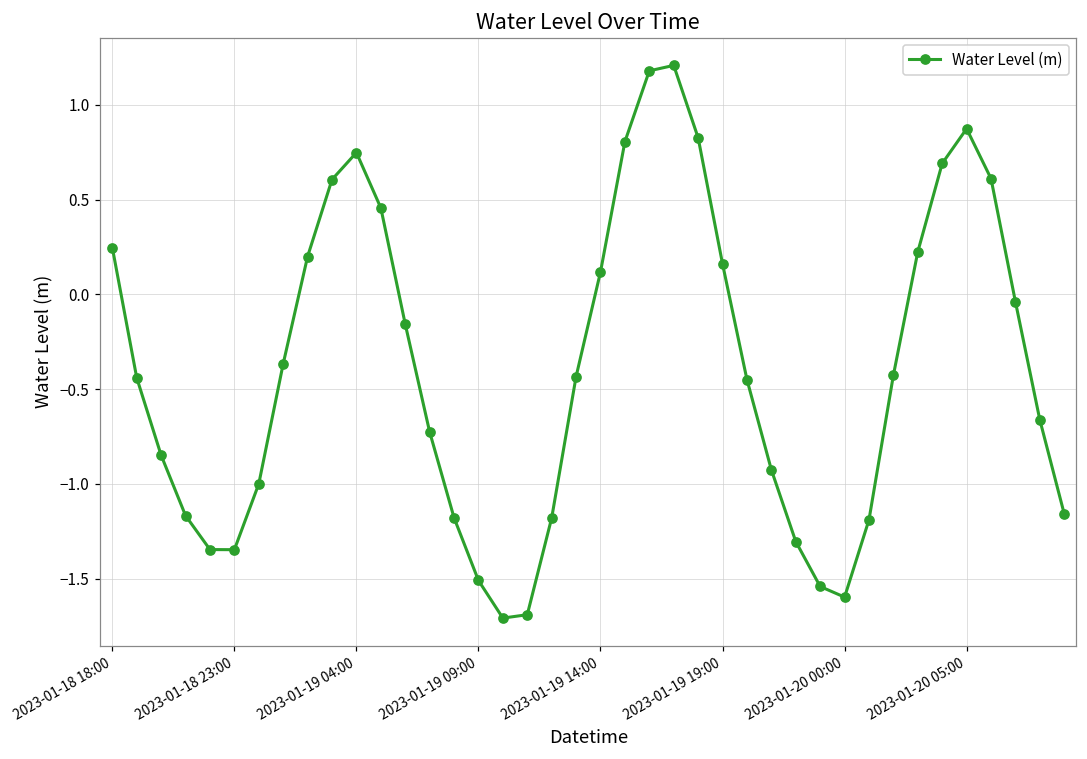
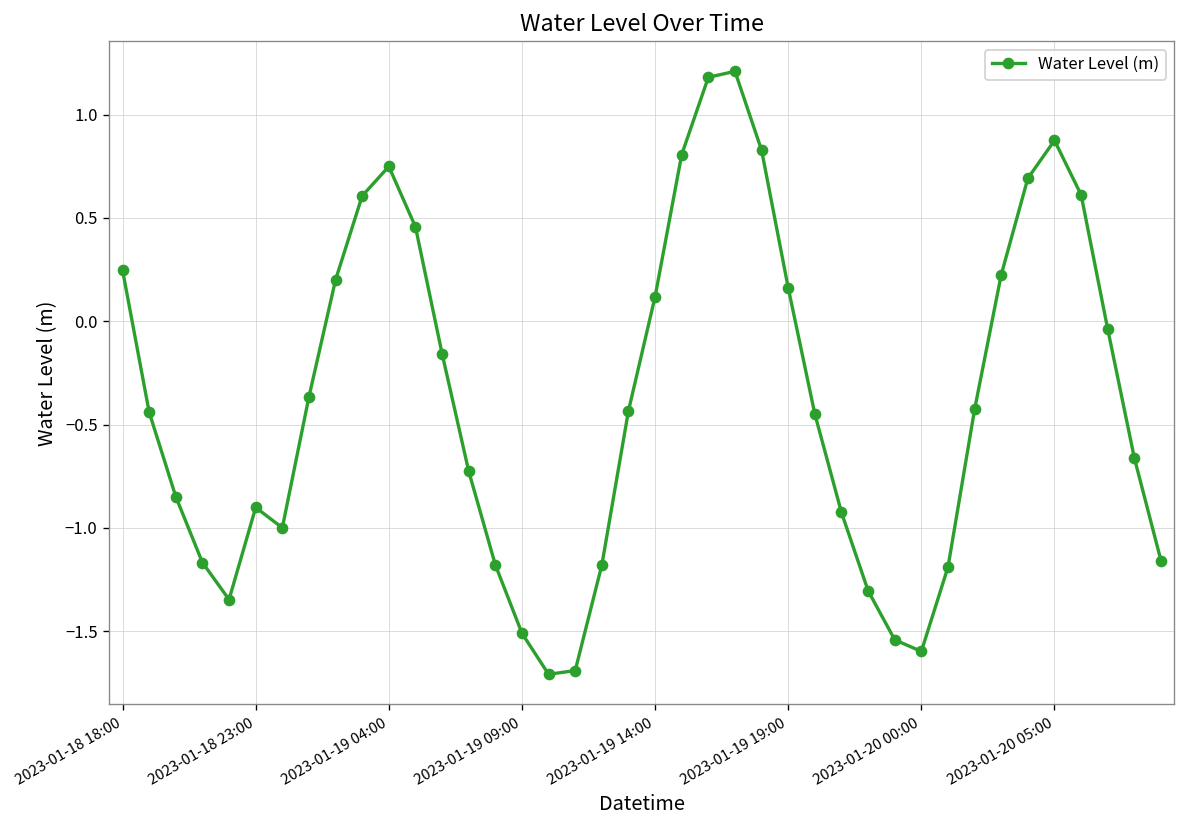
2023-01-18 23:00: -1.35 -> -0.90
